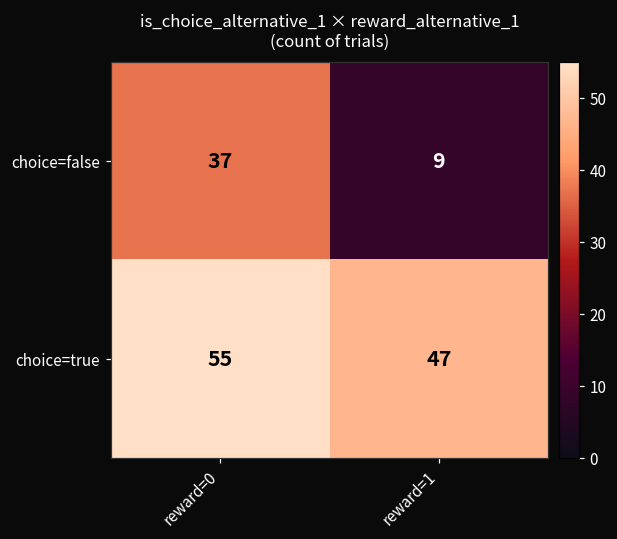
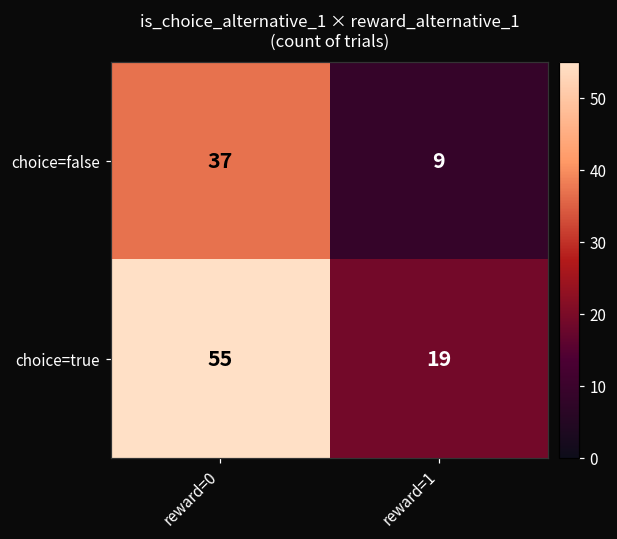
choice=true, reward=1: 47 -> 19
